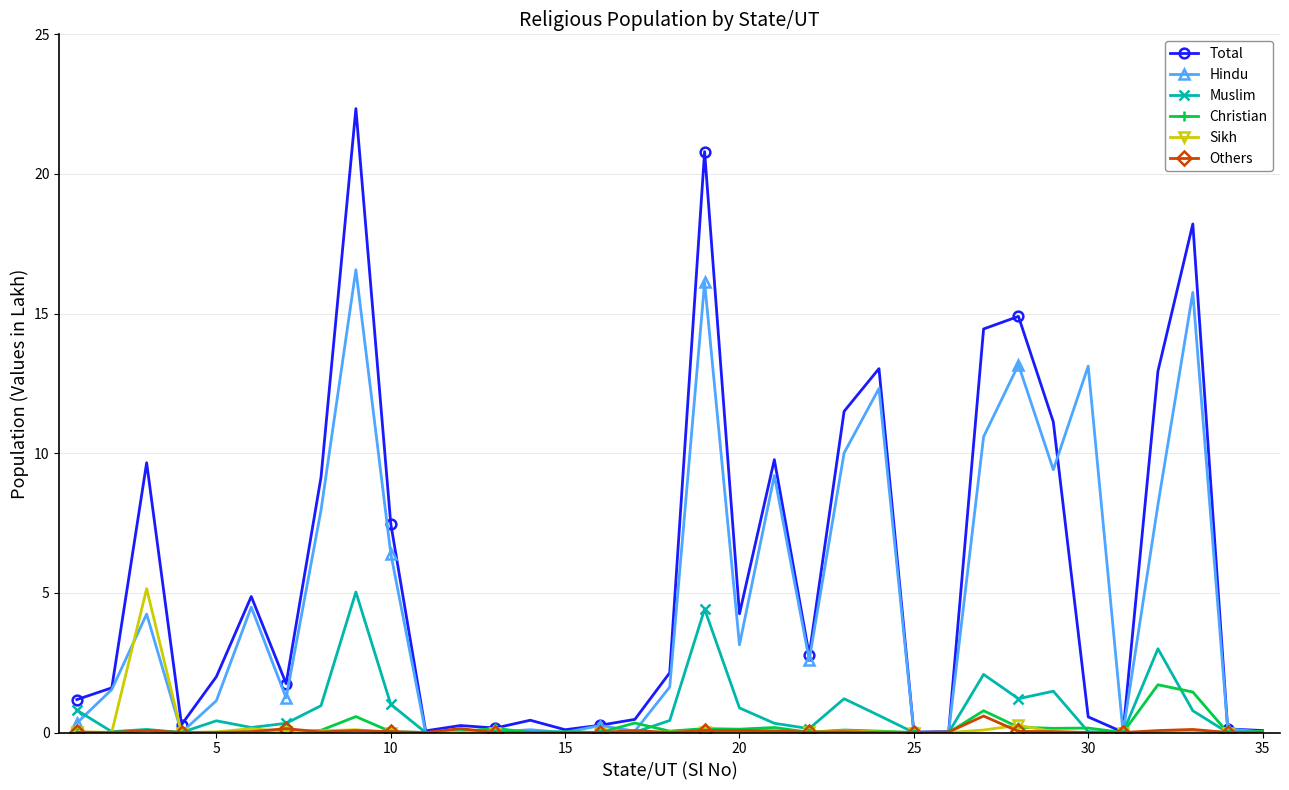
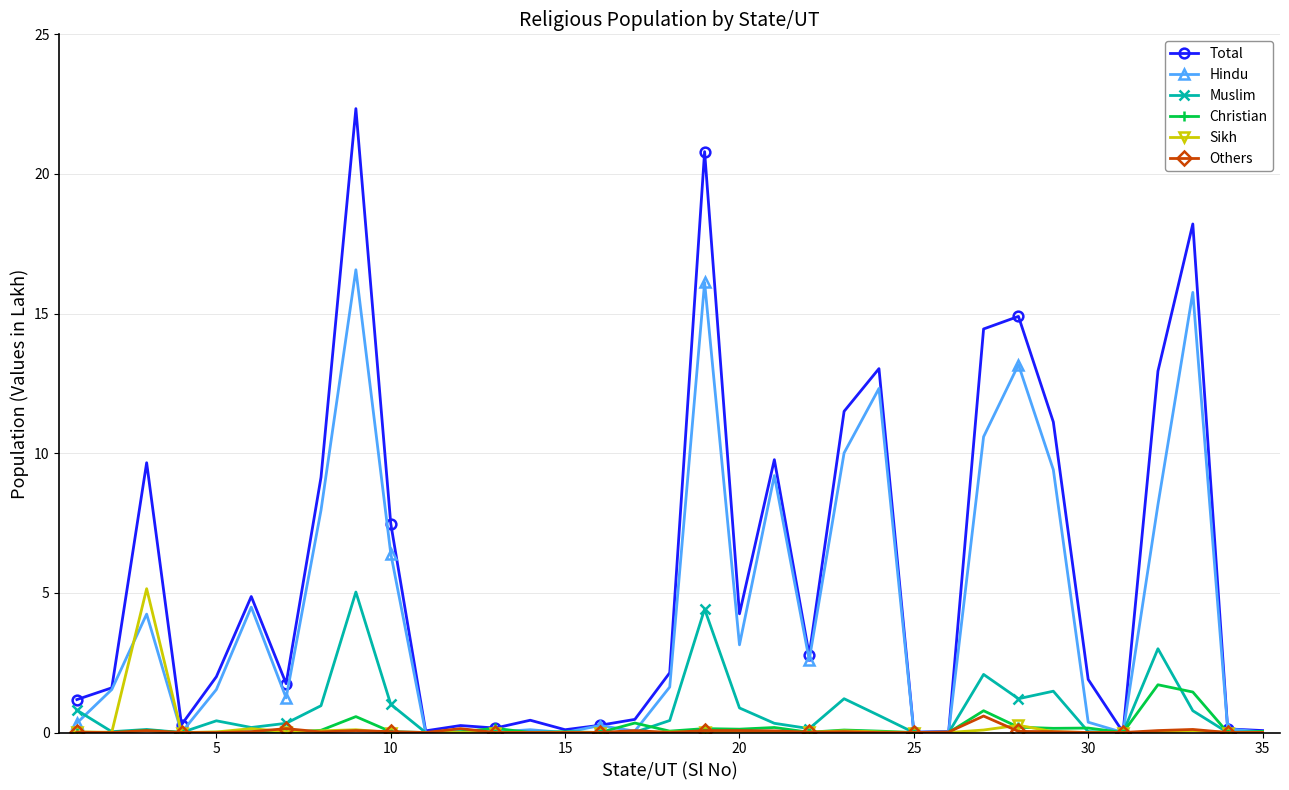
Hindu, 5: 1.1 -> 1.5
Total, 30: 0.6 -> 1.9
Hindu, 30: 13.1 -> 0.4
